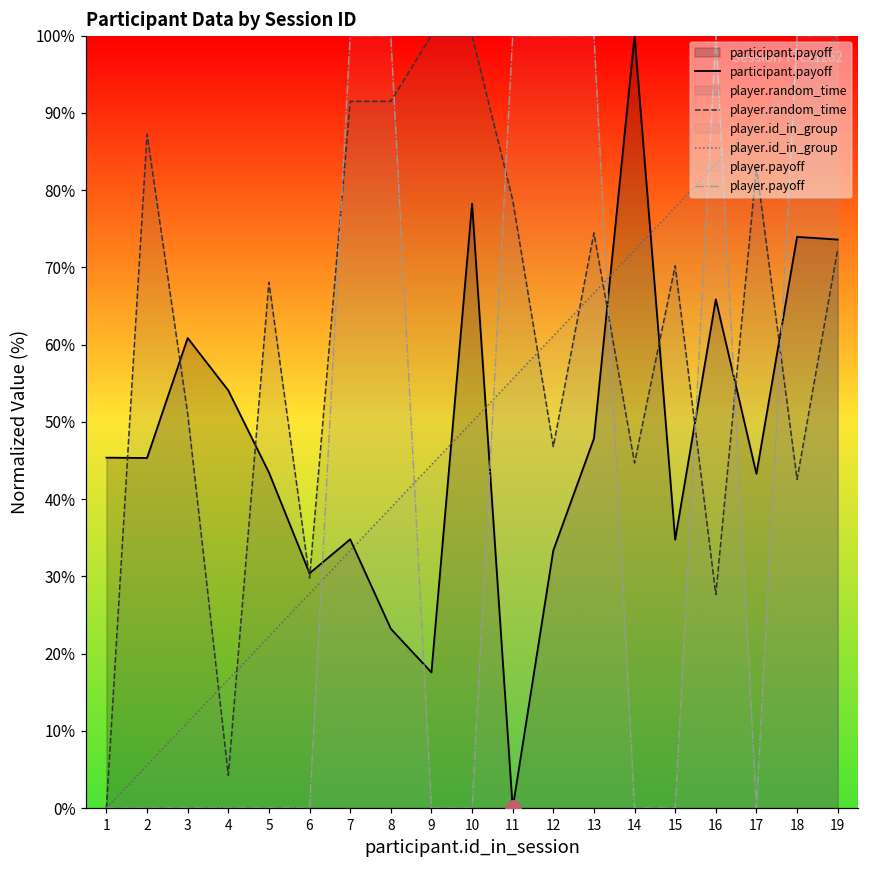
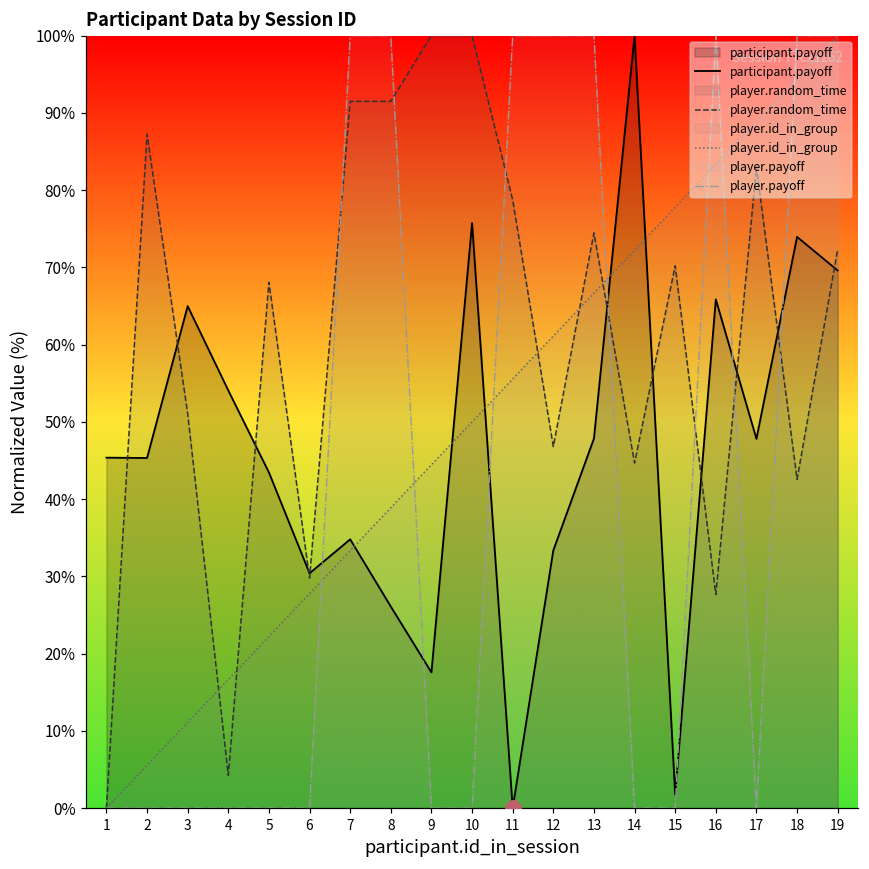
participant.payoff, 3: 61% -> 65%
participant.payoff, 8: 23% -> 26%
participant.payoff, 10: 78% -> 76%
participant.payoff, 15: 35% -> 2%
participant.payoff, 17: 43% -> 48%
participant.payoff, 19: 74% -> 70%
